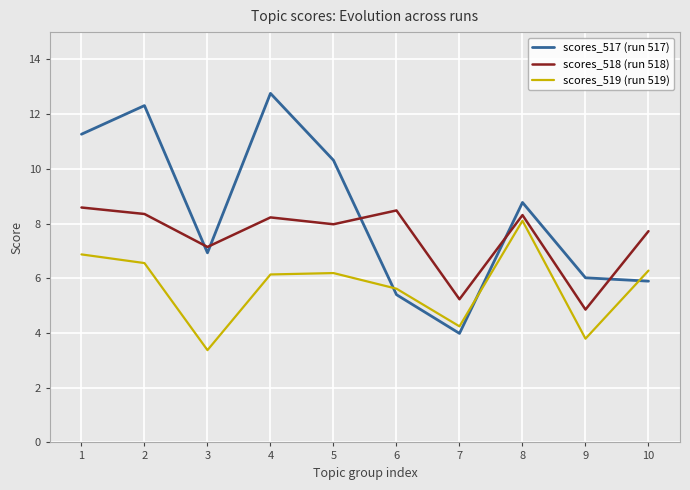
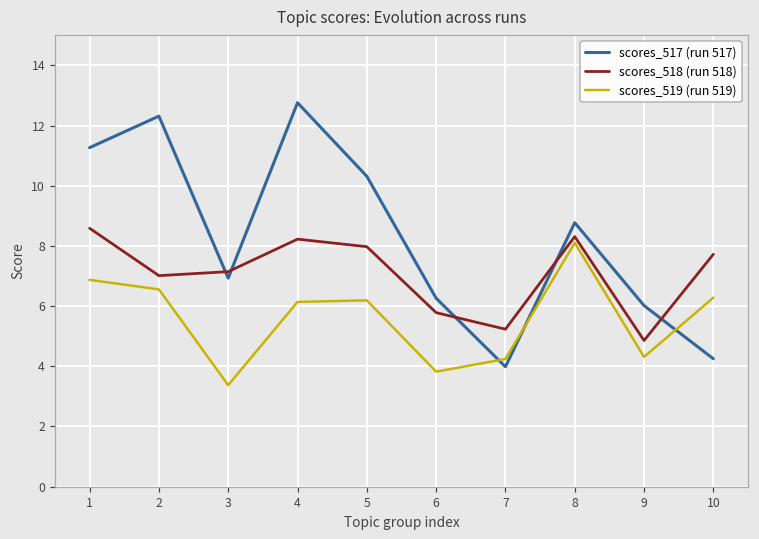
scores_518 (run 518), 2: 8.4 -> 7.0
scores_517 (run 517), 6: 5.4 -> 6.3
scores_518 (run 518), 6: 8.5 -> 5.8
scores_519 (run 519), 6: 5.6 -> 3.8
scores_519 (run 519), 9: 3.8 -> 4.3
scores_517 (run 517), 10: 5.9 -> 4.3
